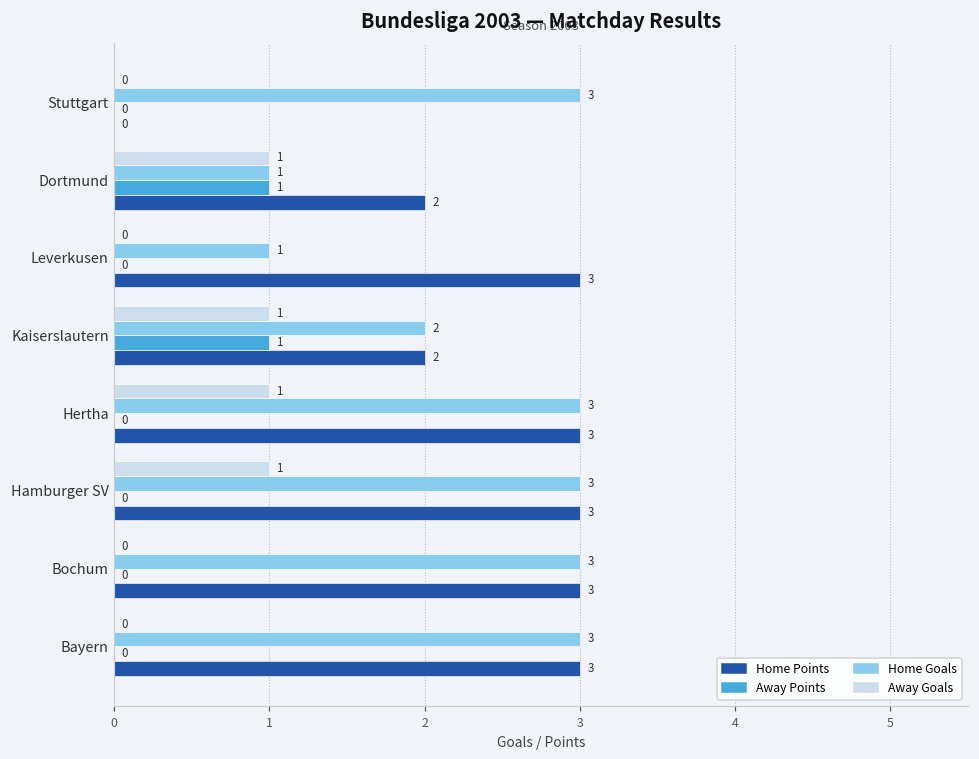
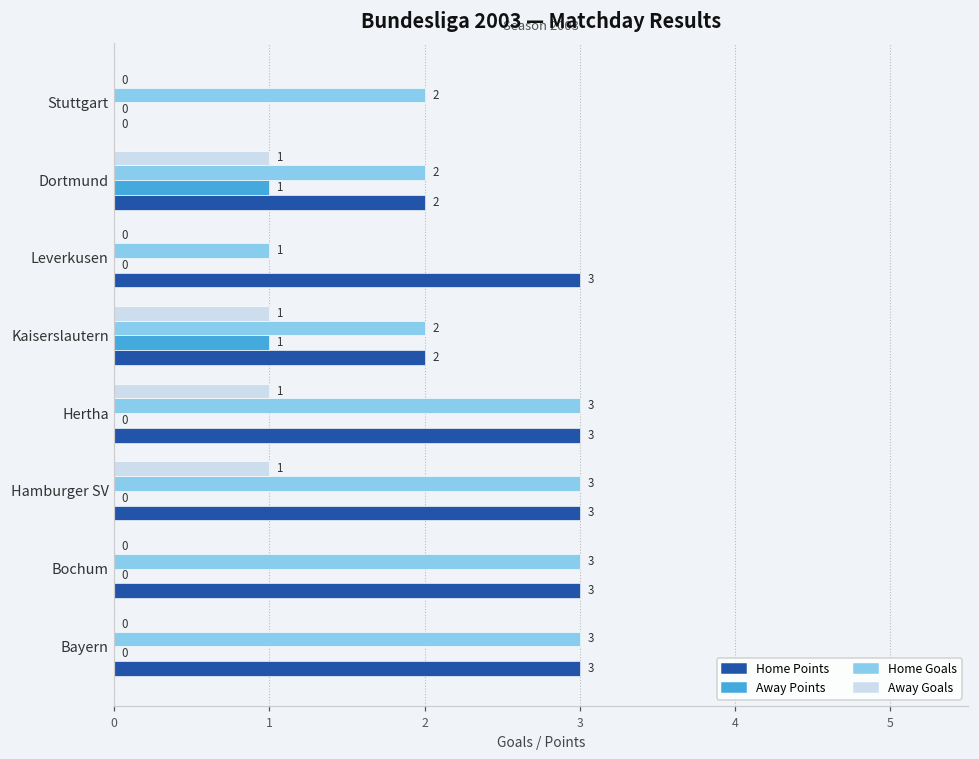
Home Goals, Stuttgart: 3 -> 2
Home Goals, Dortmund: 1 -> 2
